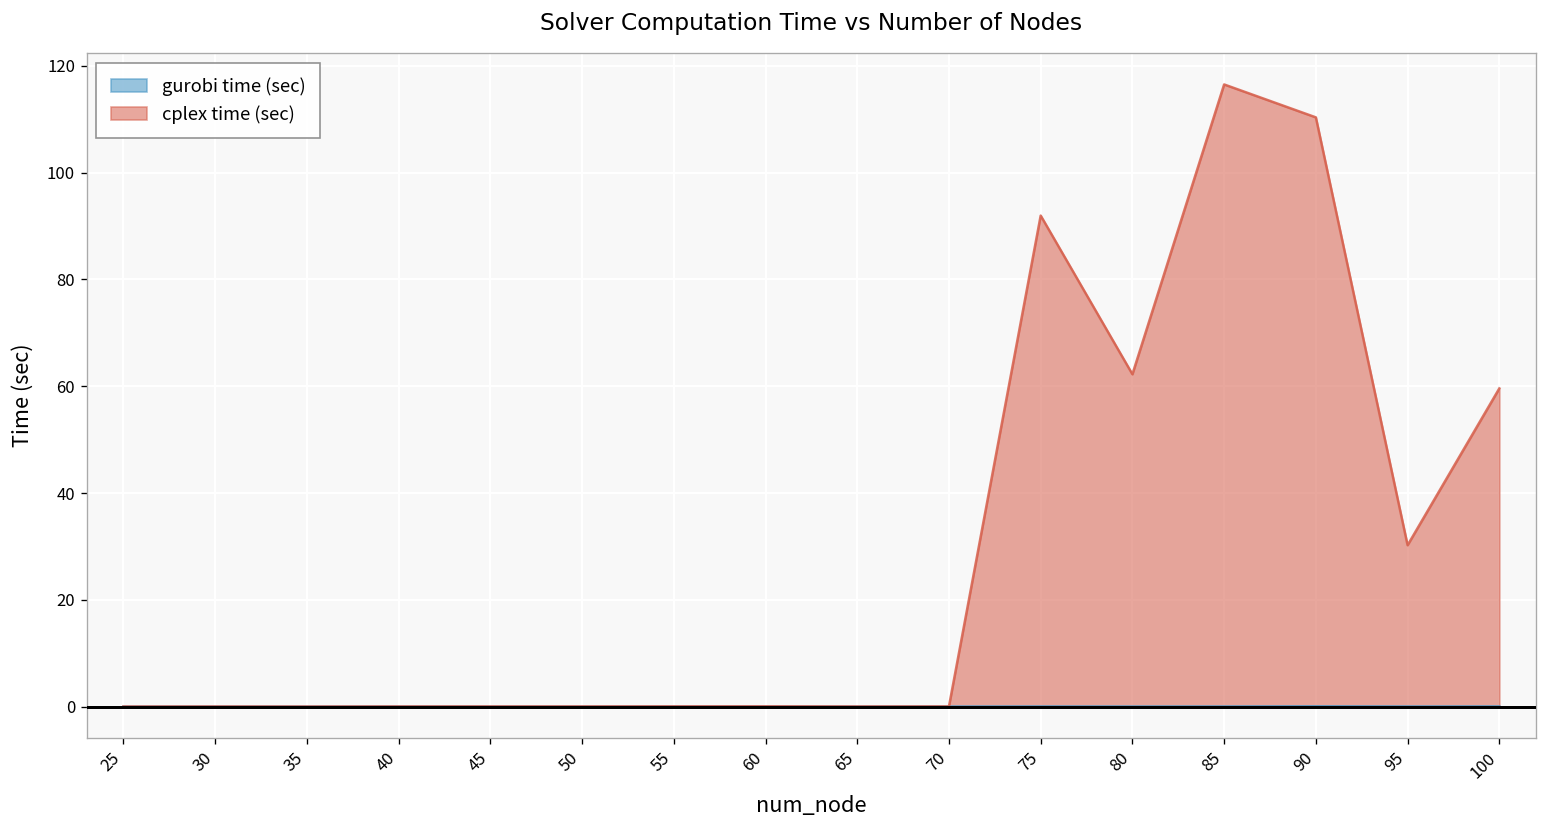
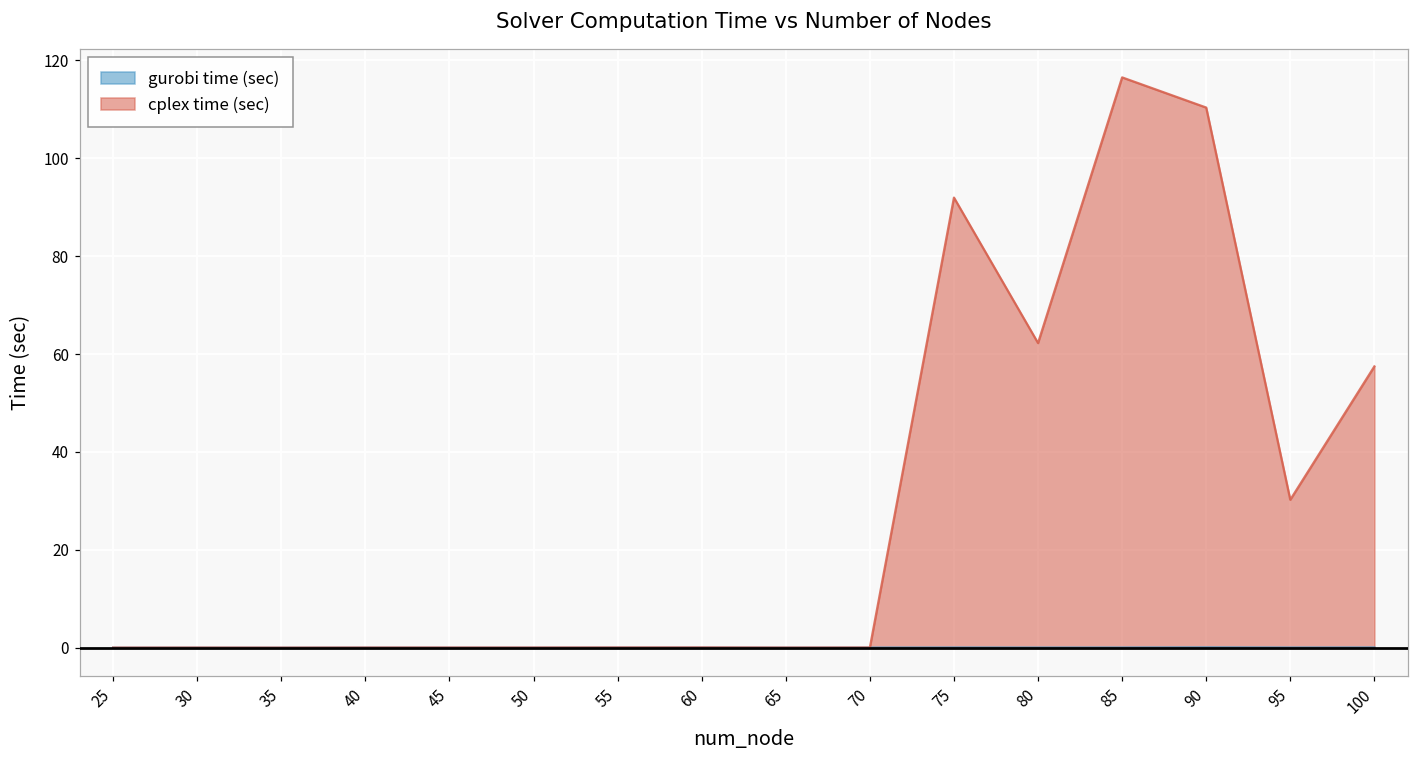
cplex time (sec), 100: 60 -> 57
